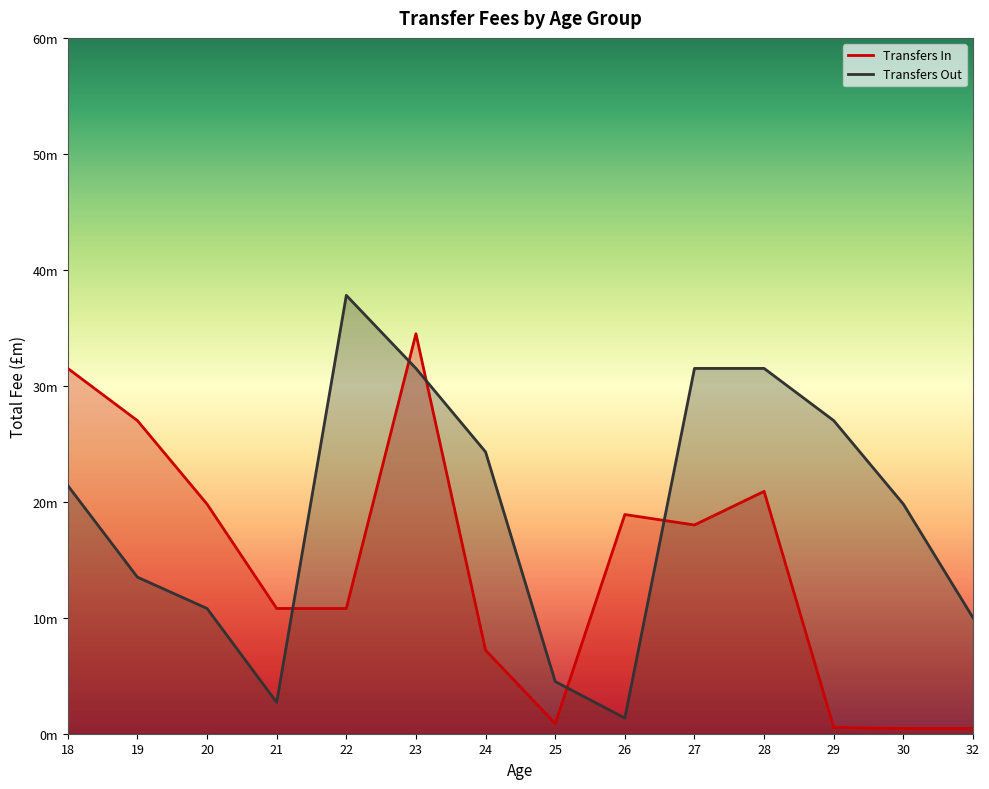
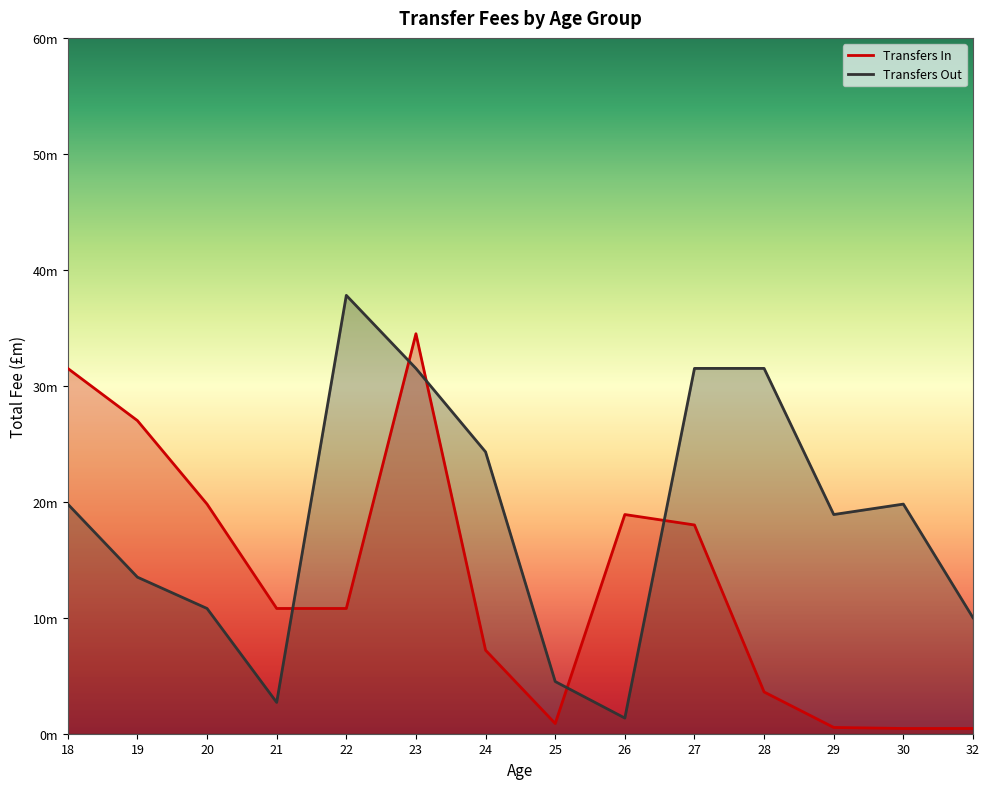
Transfers Out, 18: 21.4m -> 19.8m
Transfers In, 28: 20.9m -> 3.6m
Transfers Out, 29: 27.0m -> 18.9m
